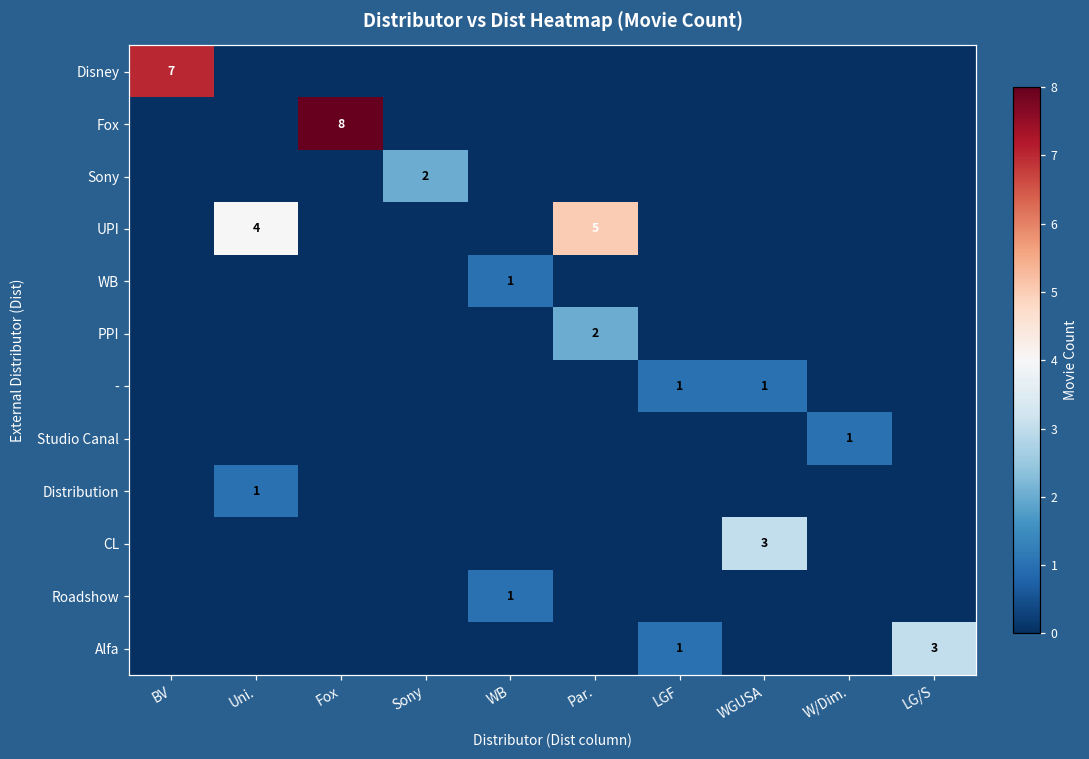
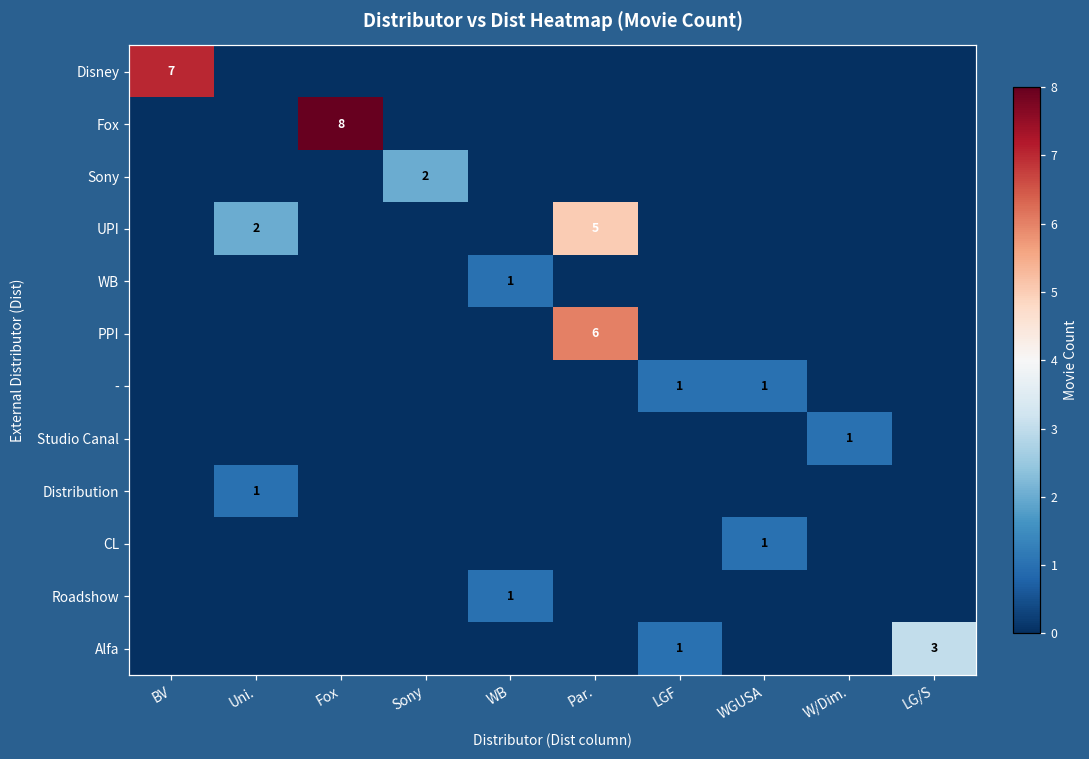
UPI, Uni.: 4 -> 2
PPI, Par.: 2 -> 6
CL, WGUSA: 3 -> 1
